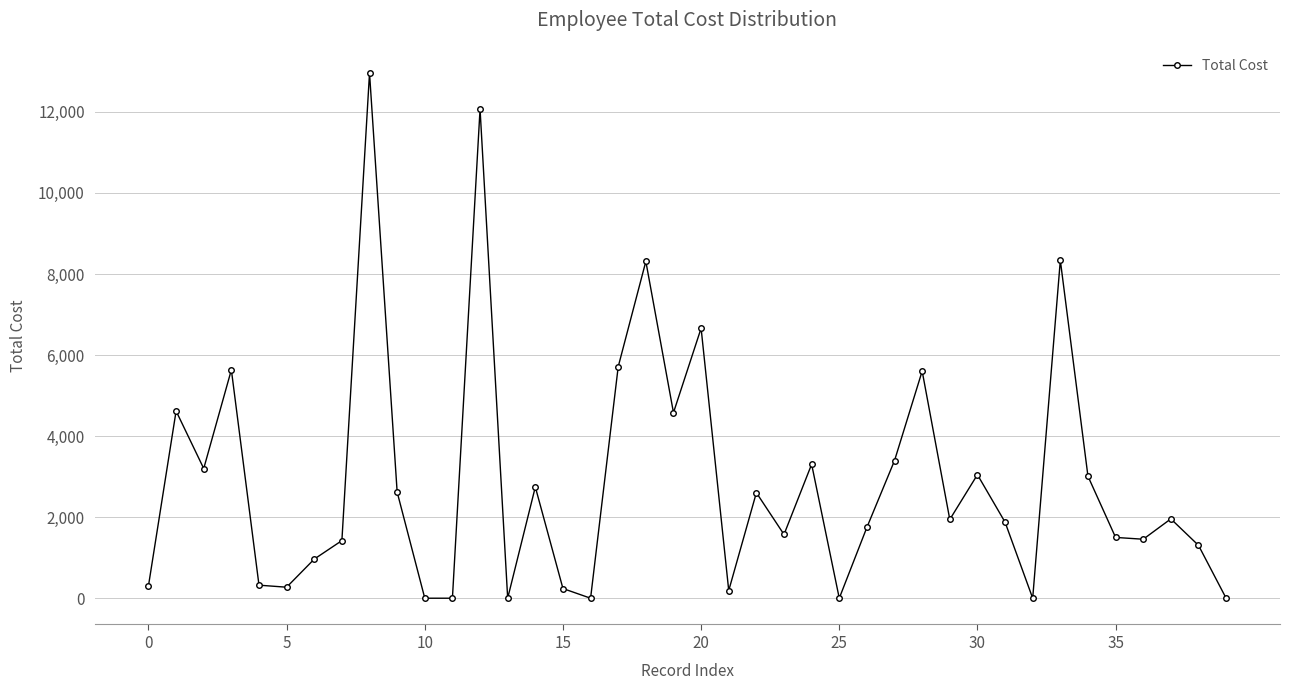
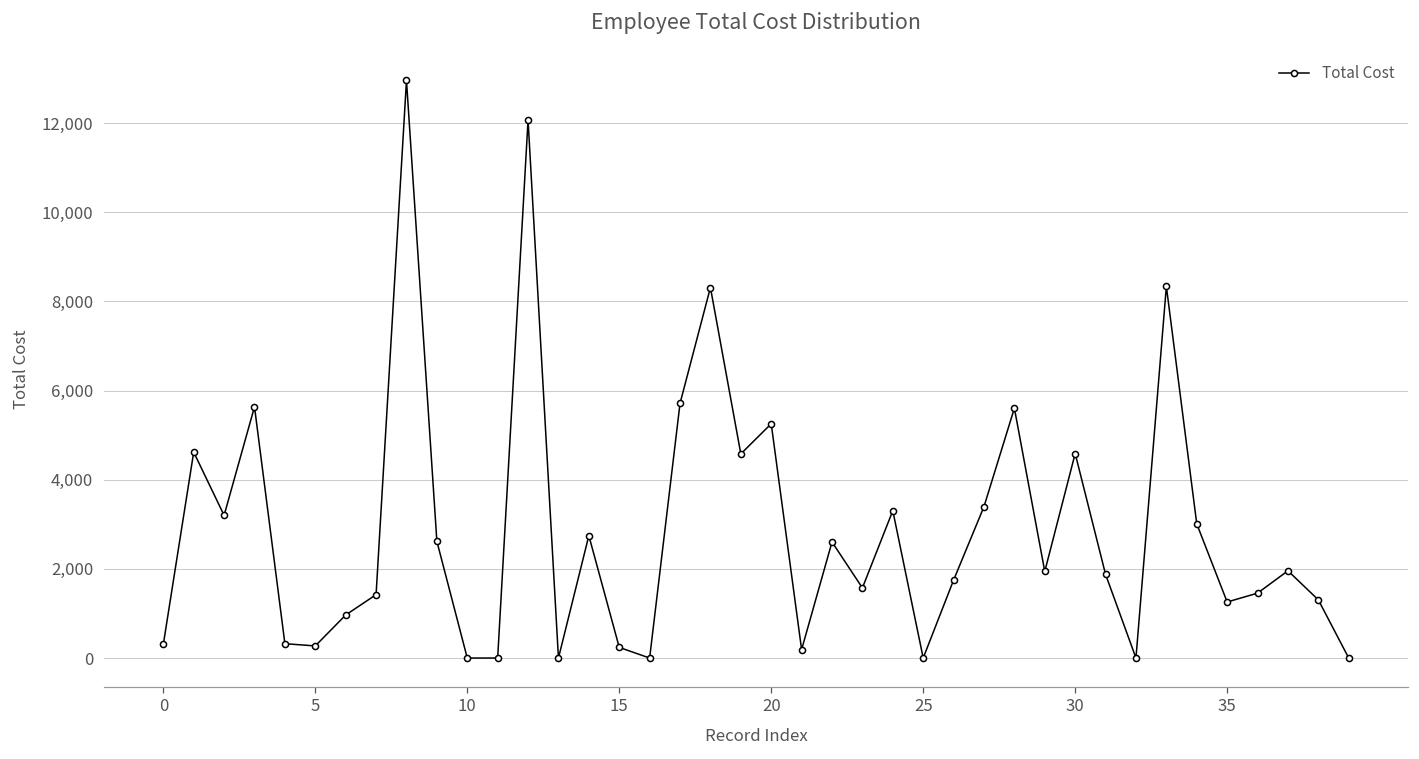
20: 6,700 -> 5,300
30: 3,000 -> 4,600
35: 1,500 -> 1,300
